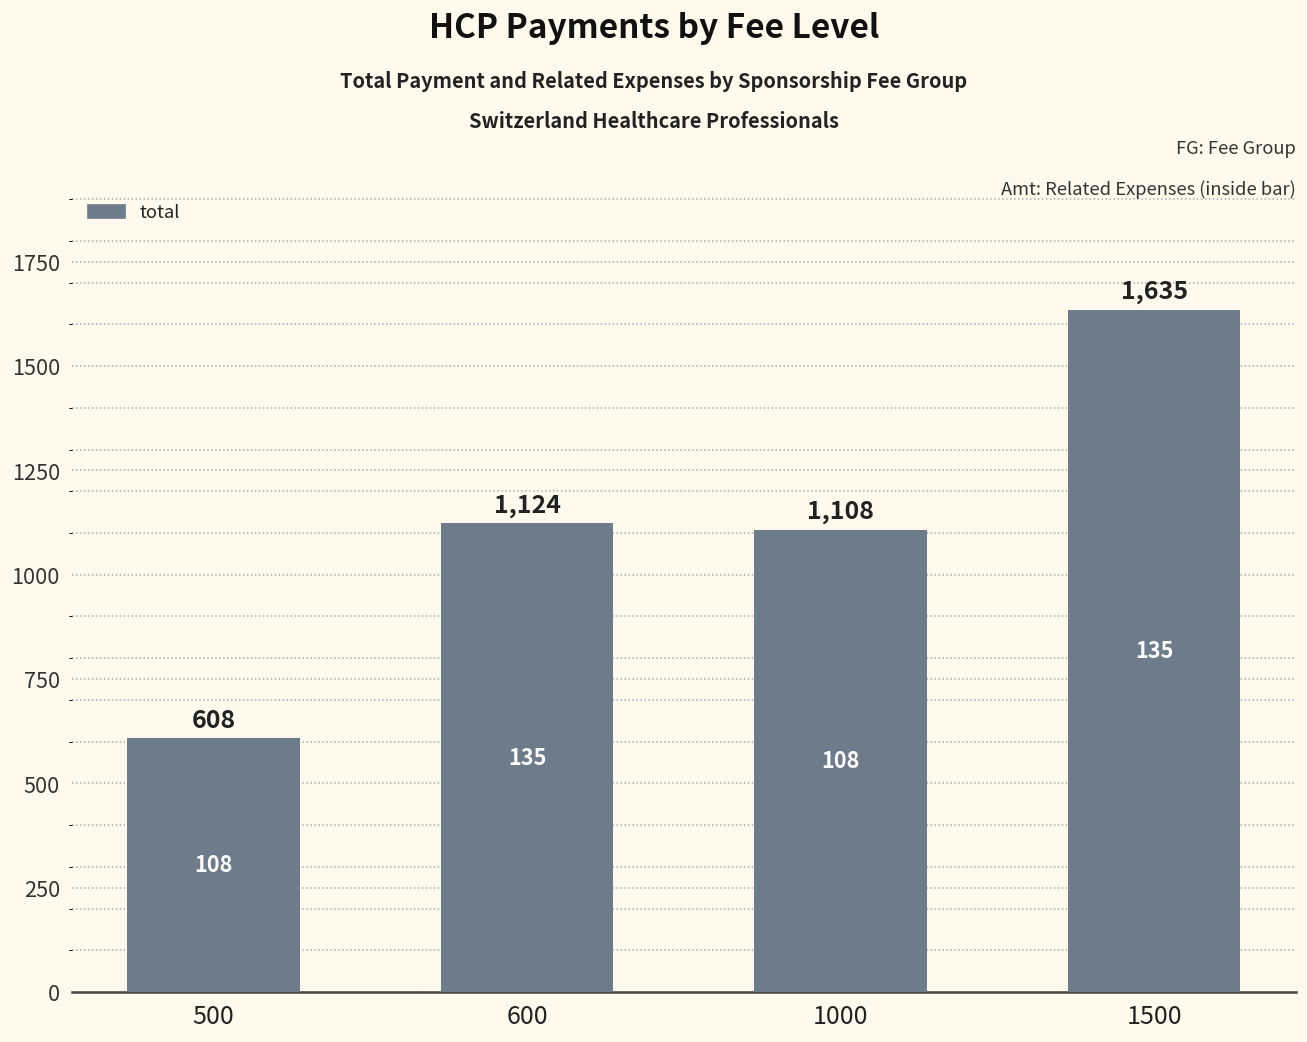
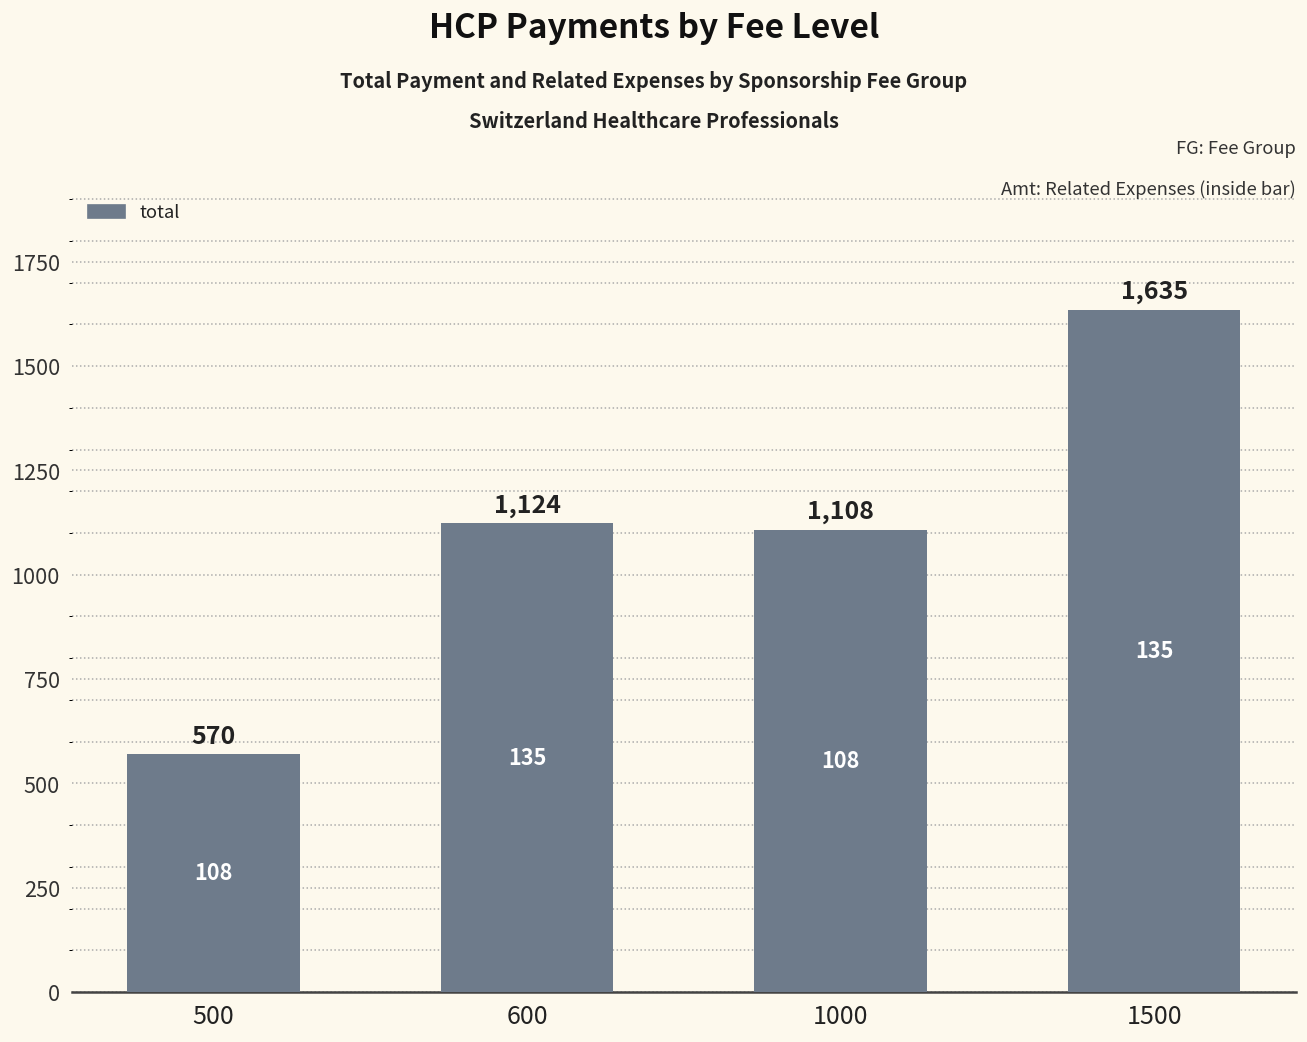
500: 608 -> 570
